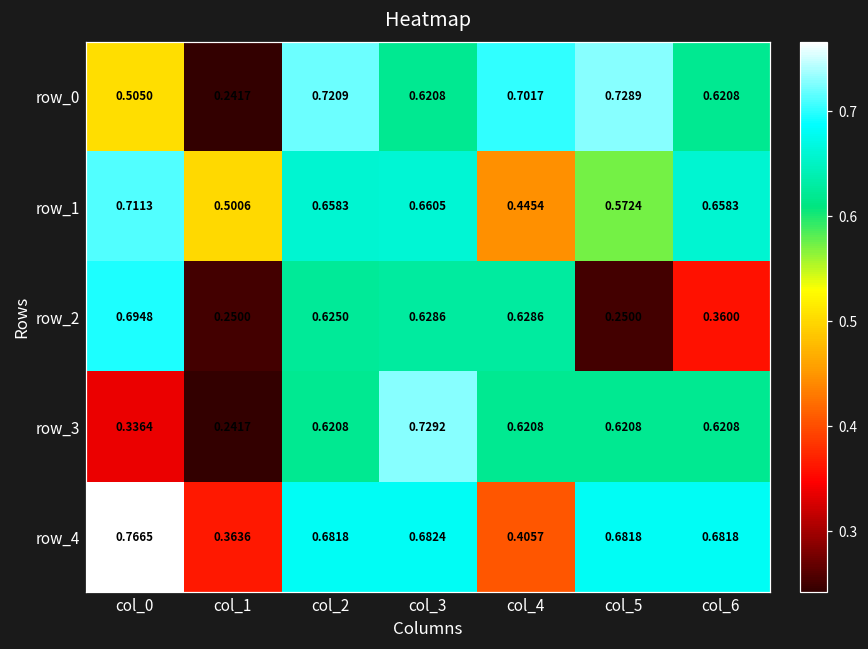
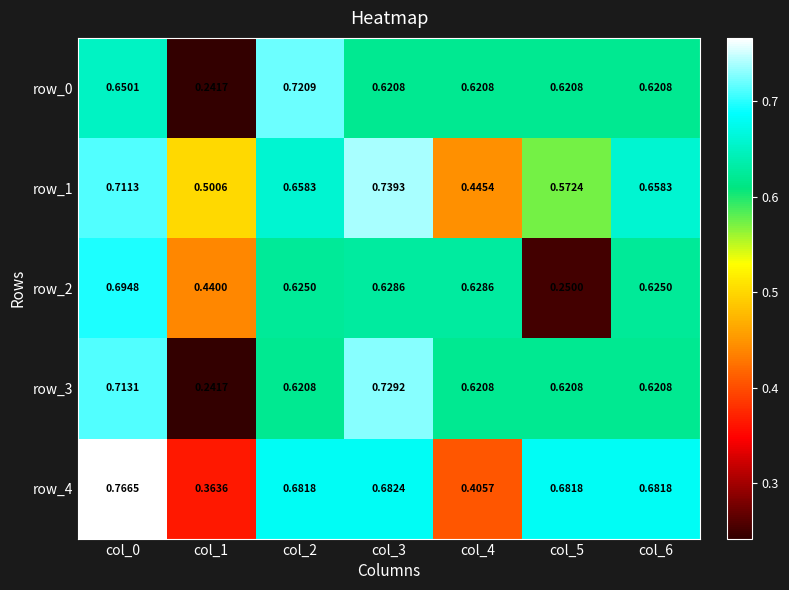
row_0, col_0: 0.5050 -> 0.6501
row_0, col_4: 0.7017 -> 0.6208
row_0, col_5: 0.7289 -> 0.6208
row_1, col_3: 0.6605 -> 0.7393
row_2, col_1: 0.2500 -> 0.4400
row_2, col_6: 0.3600 -> 0.6250
row_3, col_0: 0.3364 -> 0.7131
